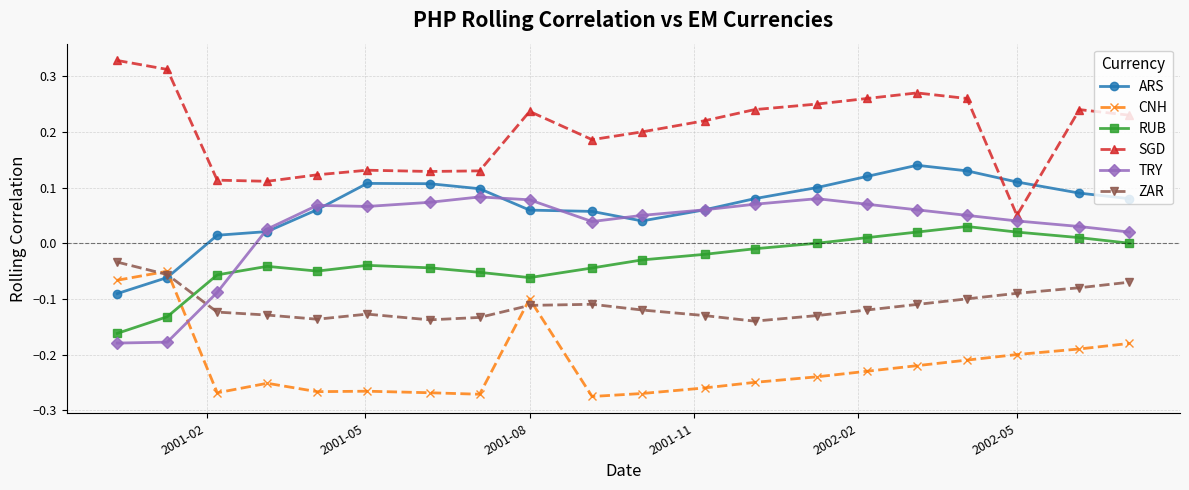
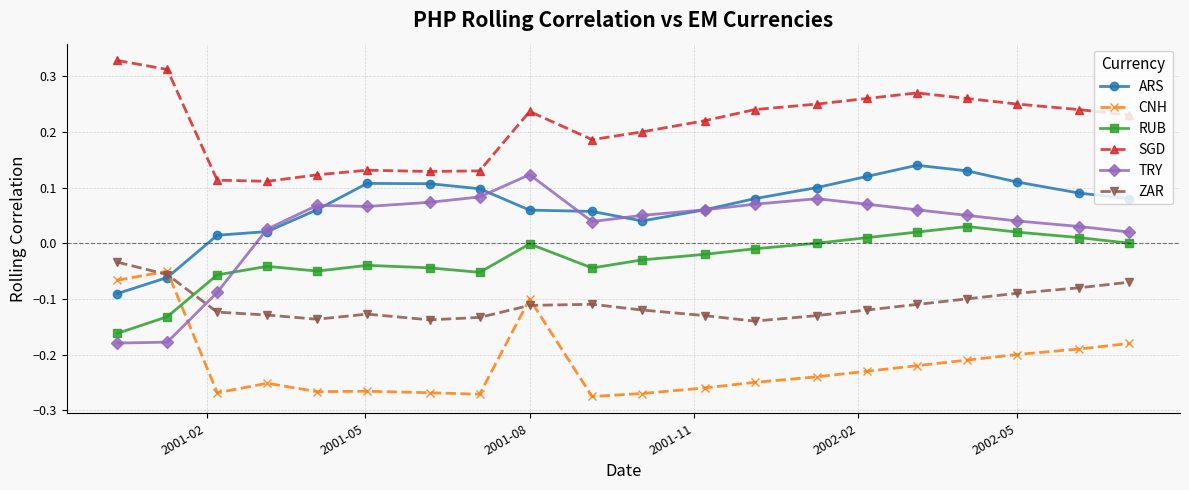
RUB, 2001-08: -0.06 -> 0.00
TRY, 2001-08: 0.08 -> 0.12
SGD, 2002-05: 0.05 -> 0.25
